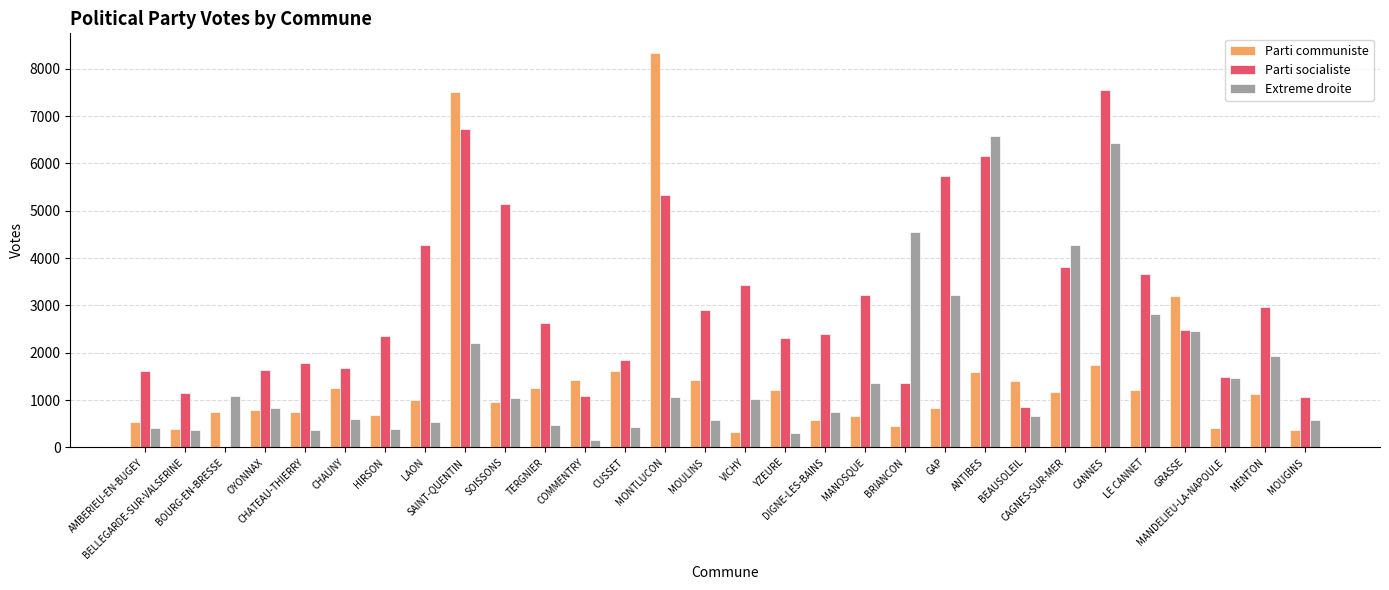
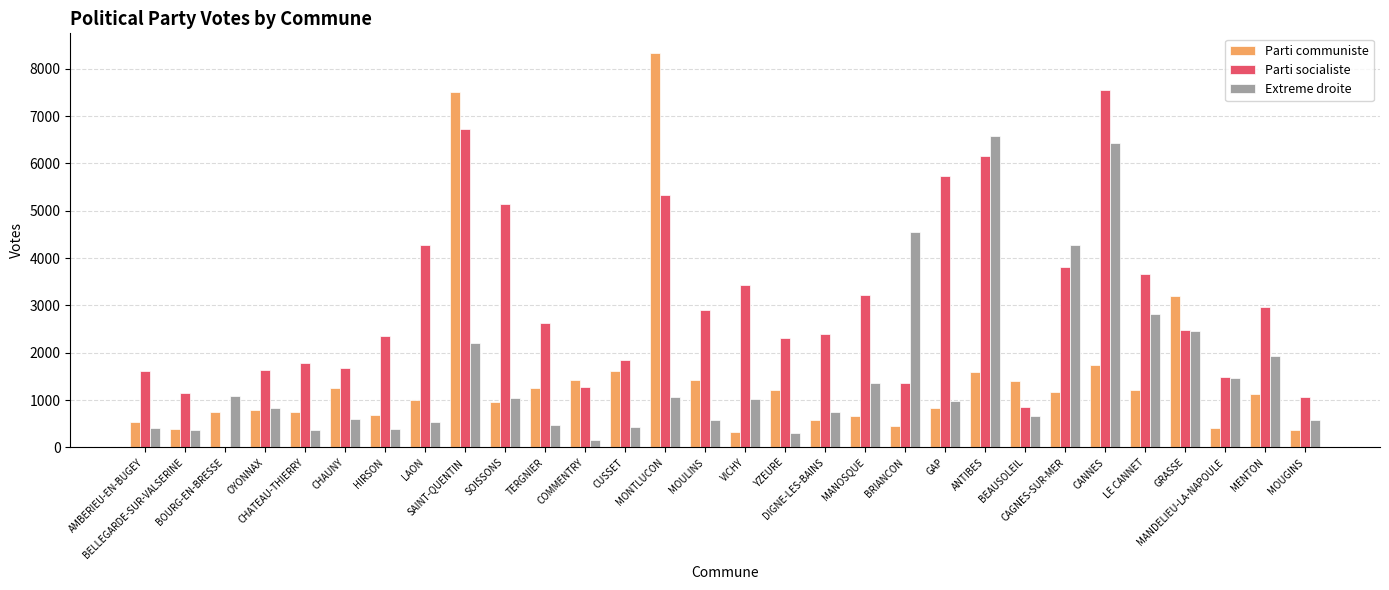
Parti socialiste, COMMENTRY: 1100 -> 1300
Extreme droite, GAP: 3200 -> 1000
